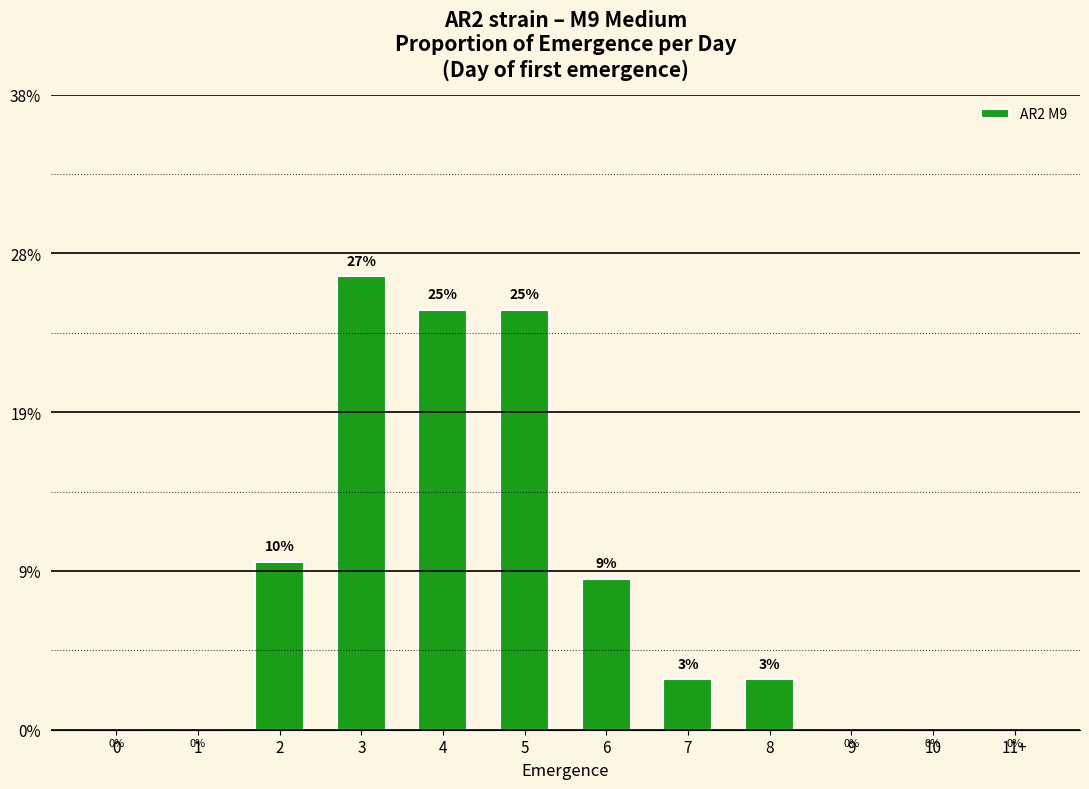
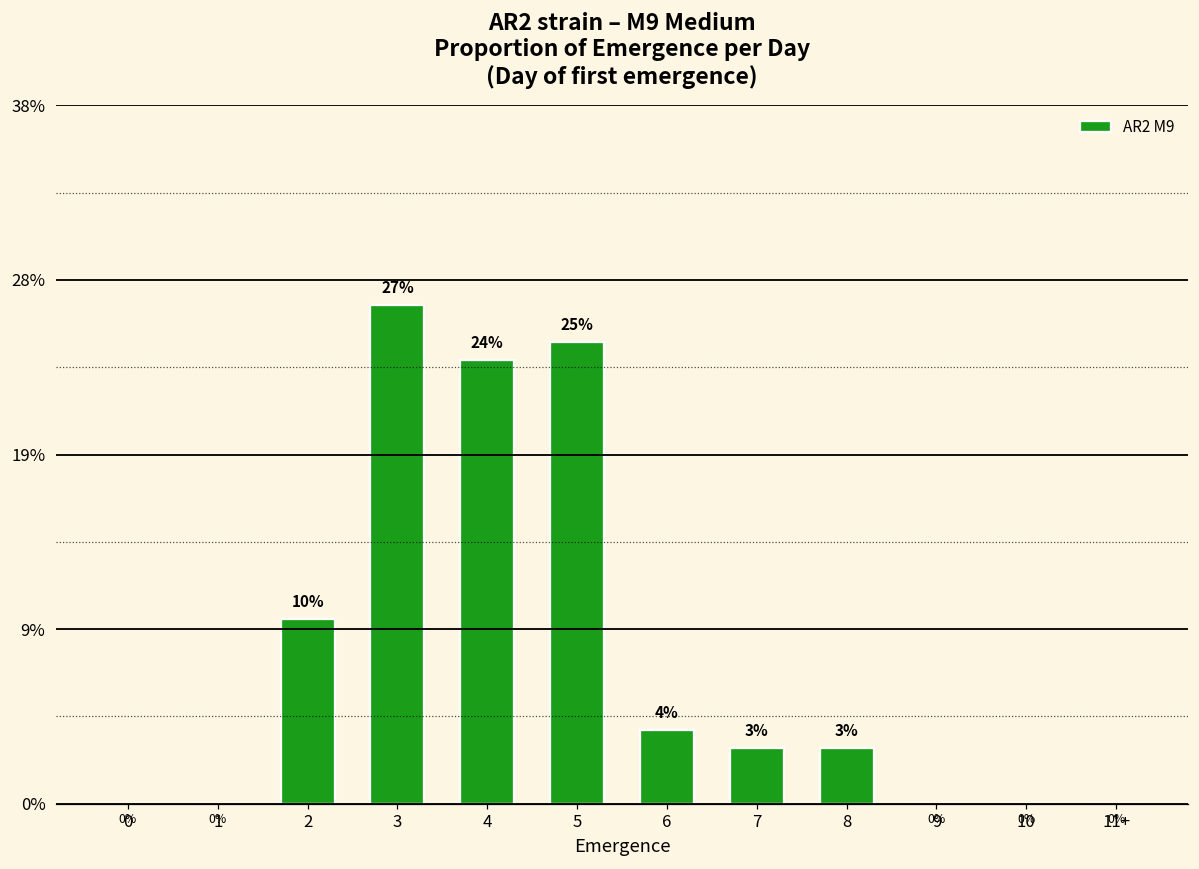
4: 25% -> 24%
6: 9% -> 4%
